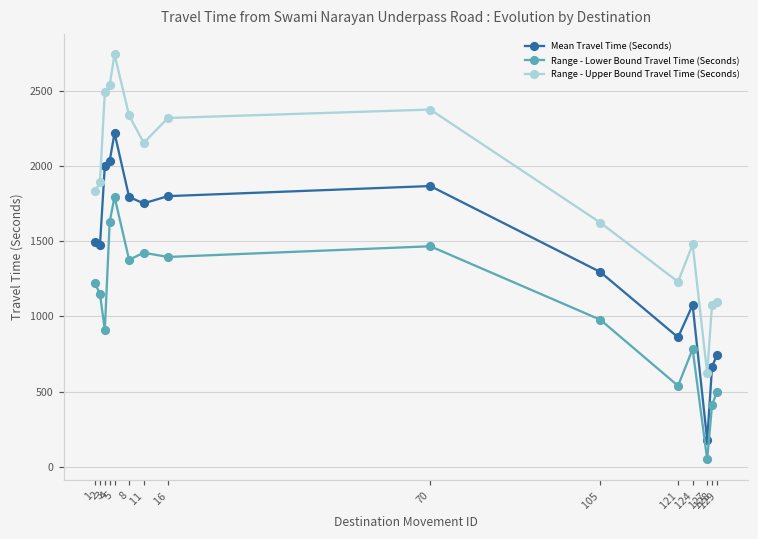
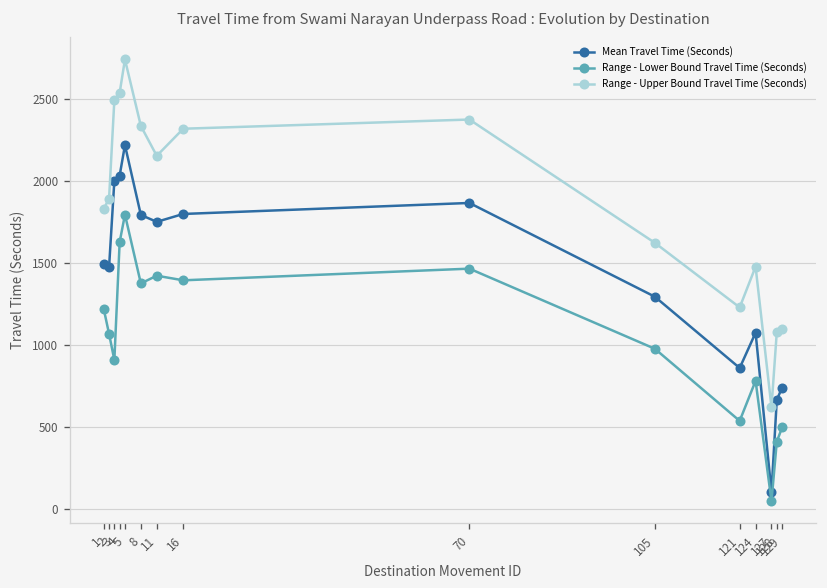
Range - Lower Bound Travel Time (Seconds), 2: 1150 -> 1070
Mean Travel Time (Seconds), 127: 180 -> 110
